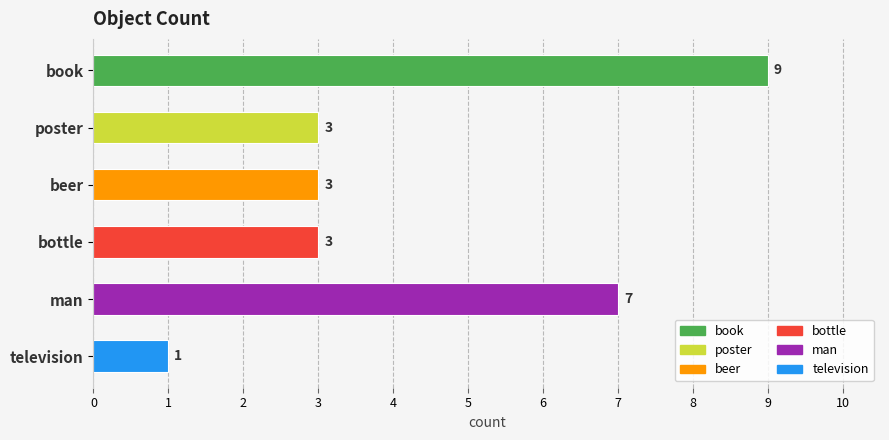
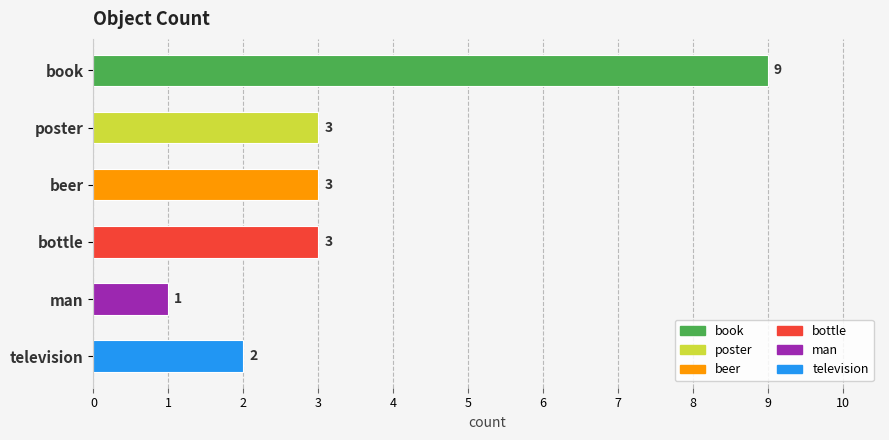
man: 7 -> 1
television: 1 -> 2
